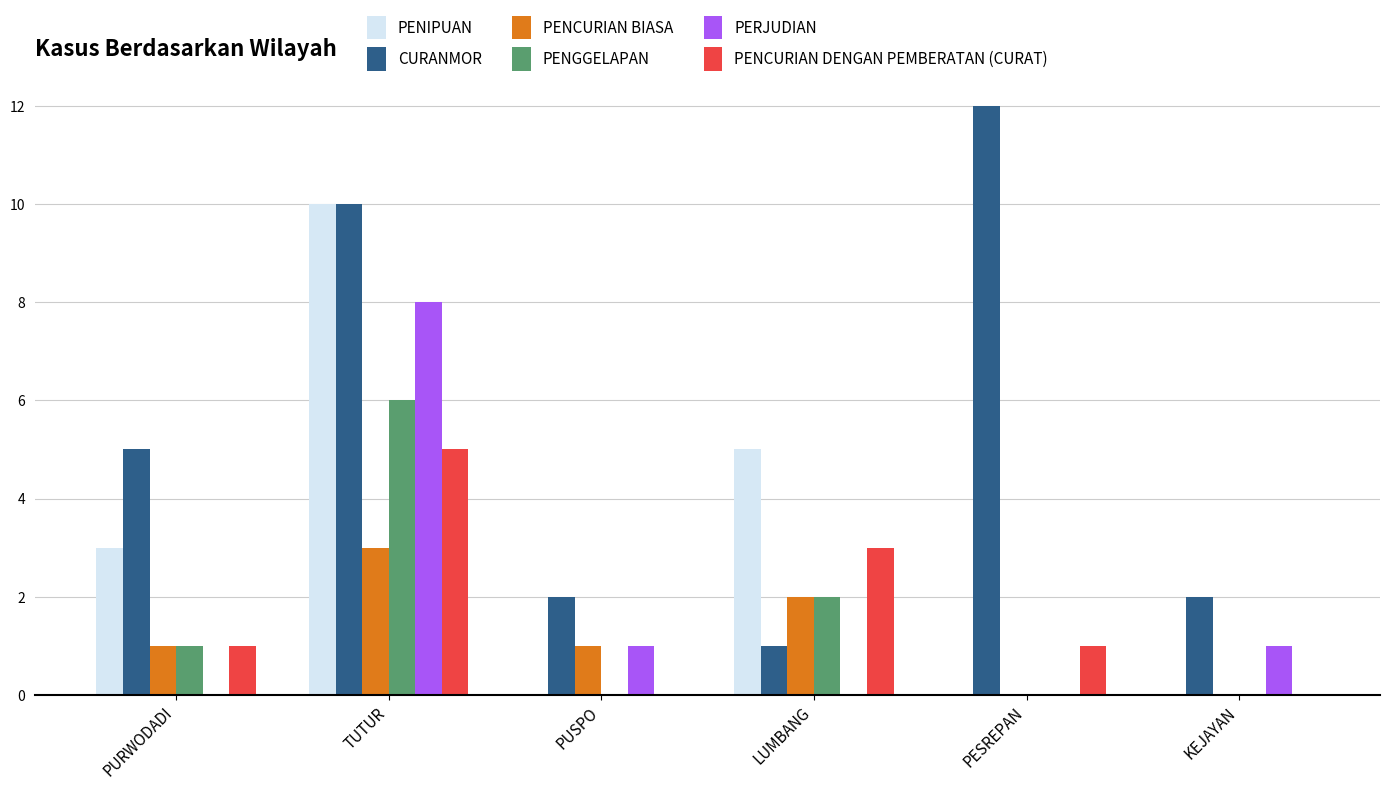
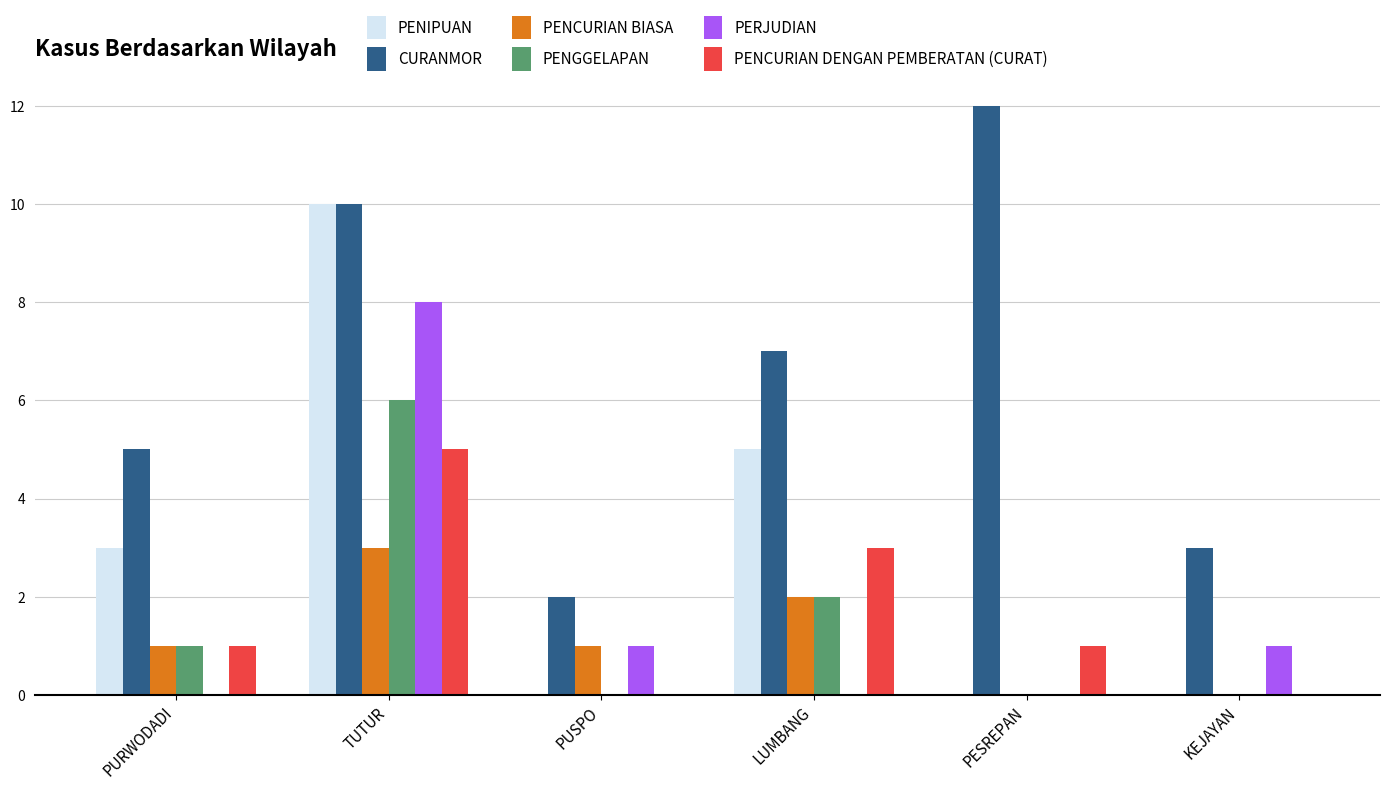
CURANMOR, LUMBANG: 1 -> 7
CURANMOR, KEJAYAN: 2 -> 3
